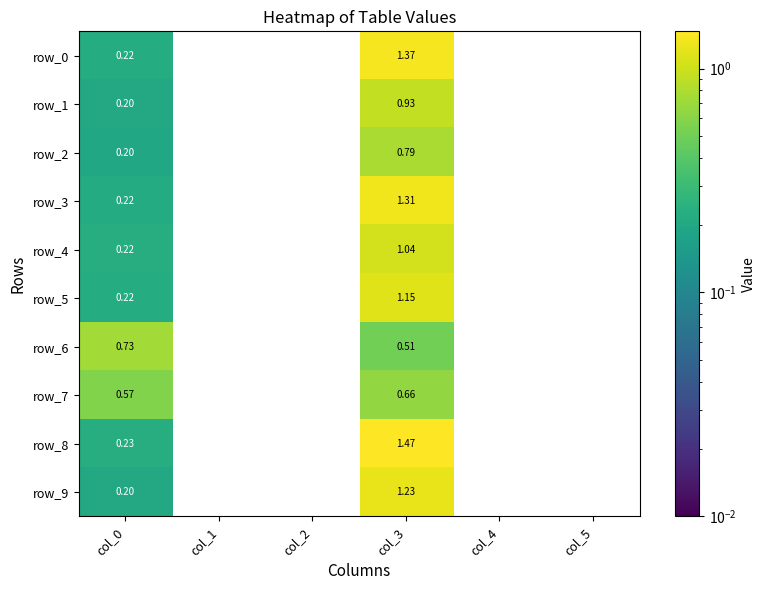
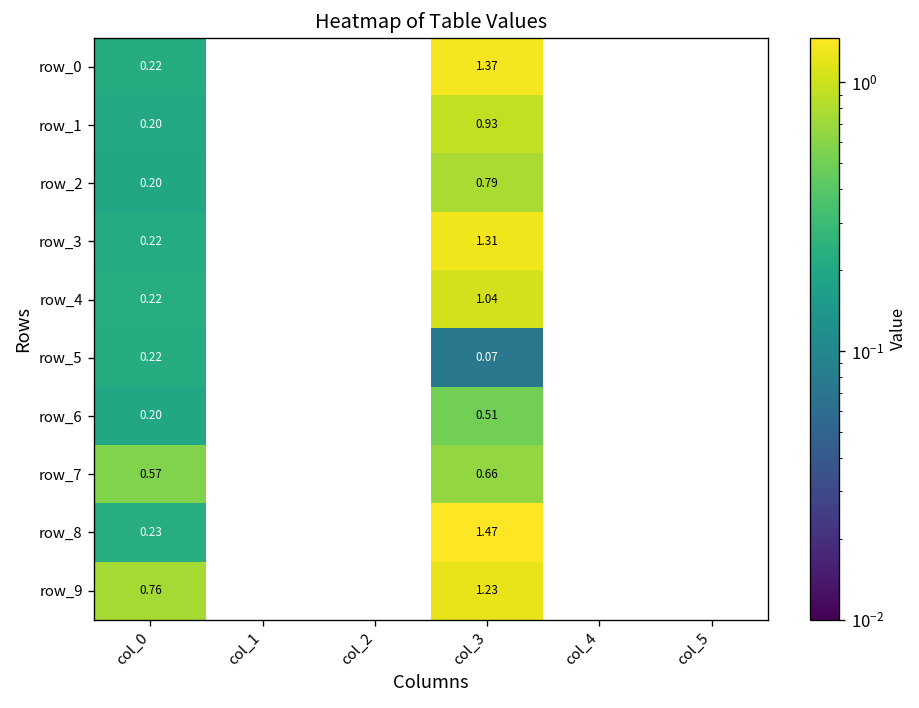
row_5, col_3: 1.15 -> 0.07
row_6, col_0: 0.73 -> 0.20
row_9, col_0: 0.20 -> 0.76
